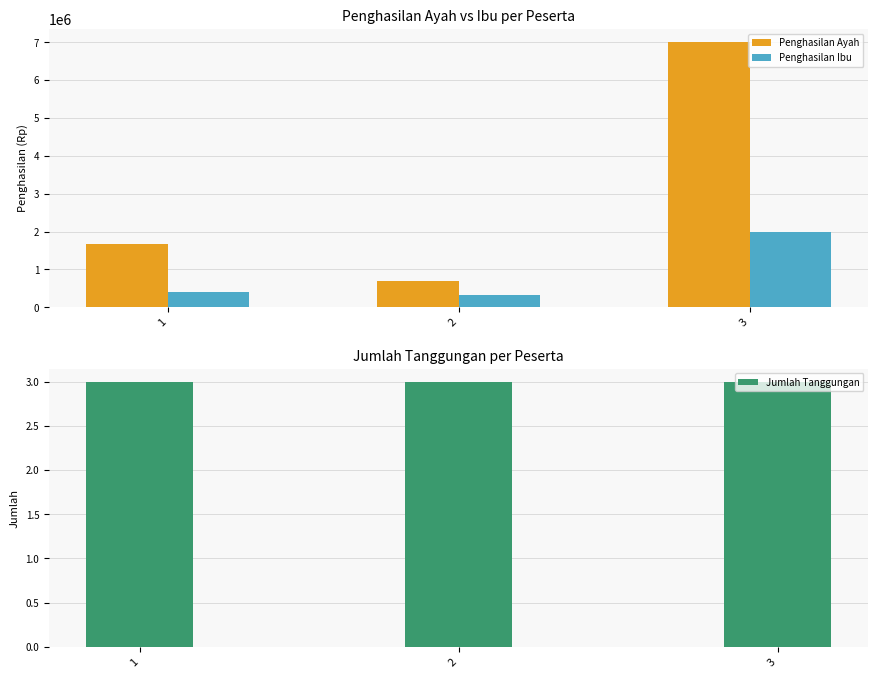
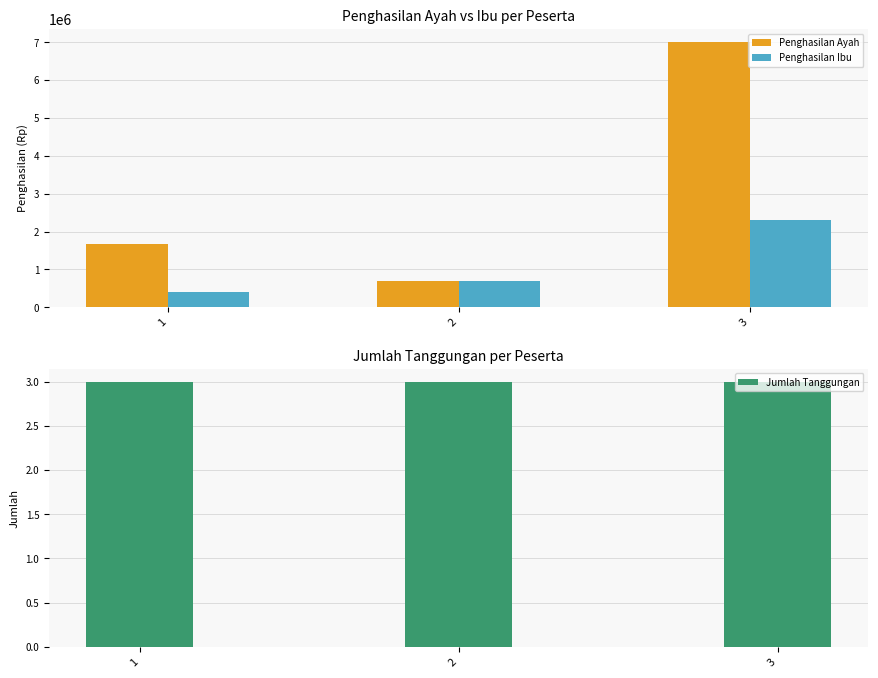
Penghasilan Ayah vs Ibu per Peserta, Penghasilan Ibu, 2: 300000 -> 700000
Penghasilan Ayah vs Ibu per Peserta, Penghasilan Ibu, 3: 2000000 -> 2300000
